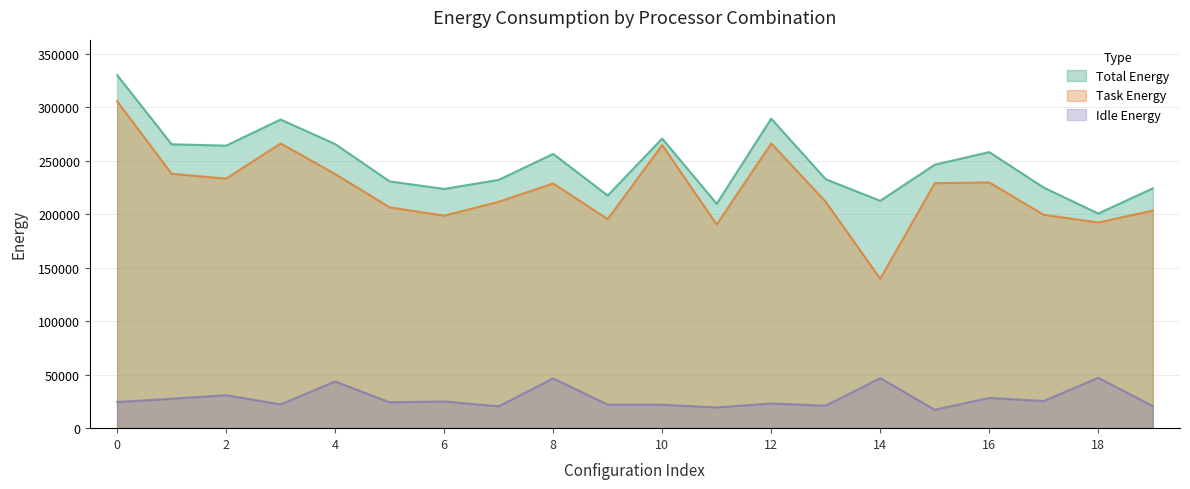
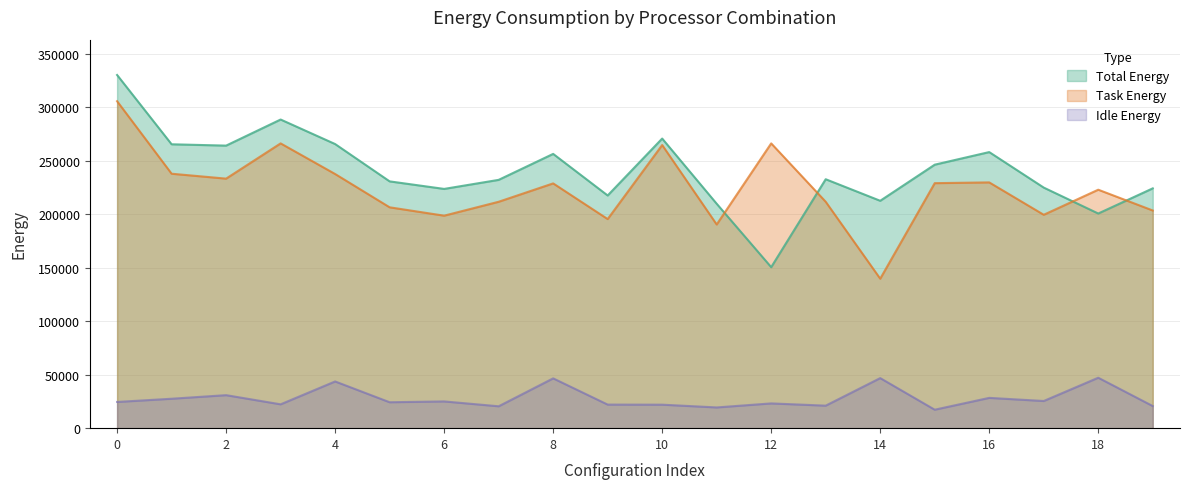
Total Energy, 12: 289000 -> 151000
Task Energy, 18: 192000 -> 223000
